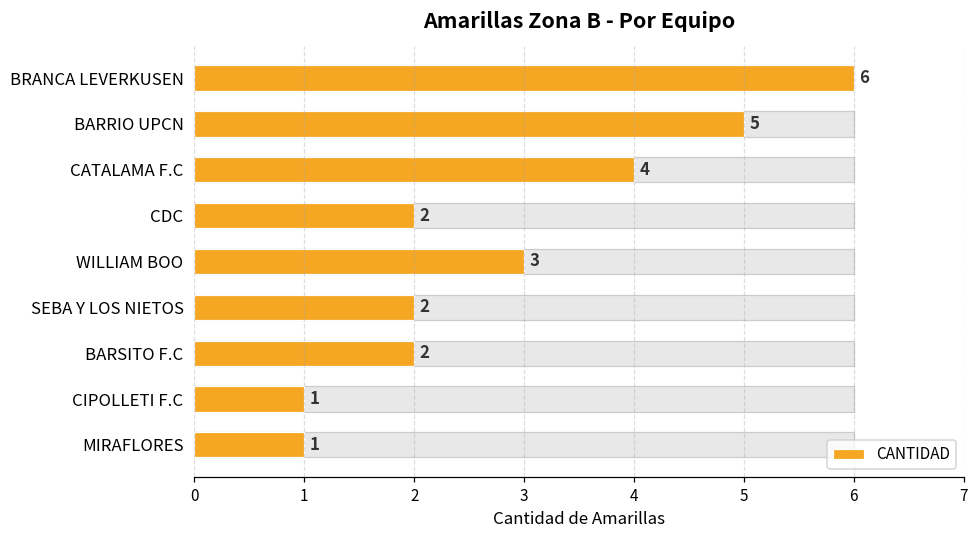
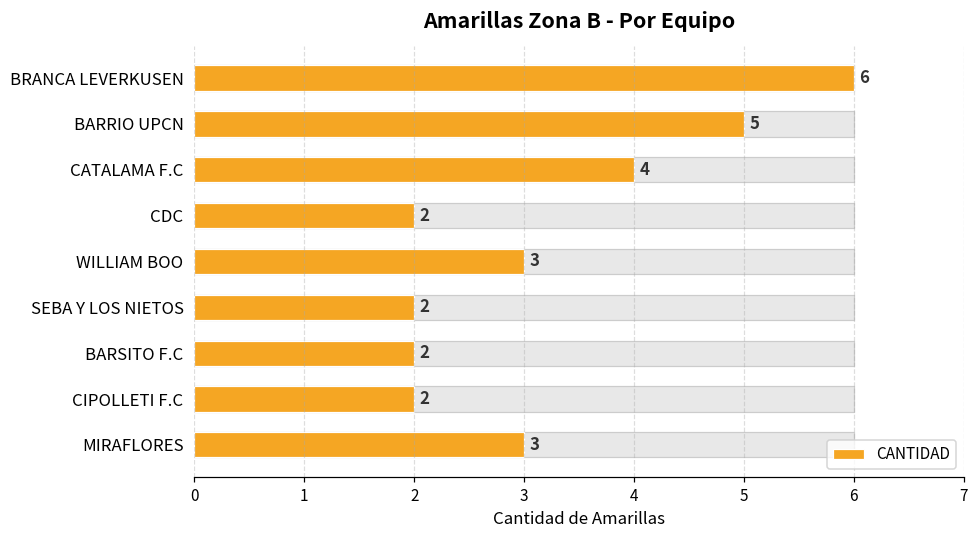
CANTIDAD, CIPOLLETI F.C: 1 -> 2
CANTIDAD, MIRAFLORES: 1 -> 3
